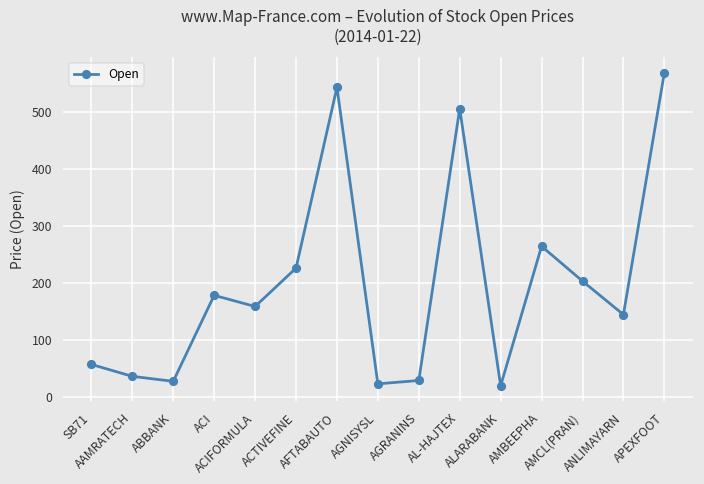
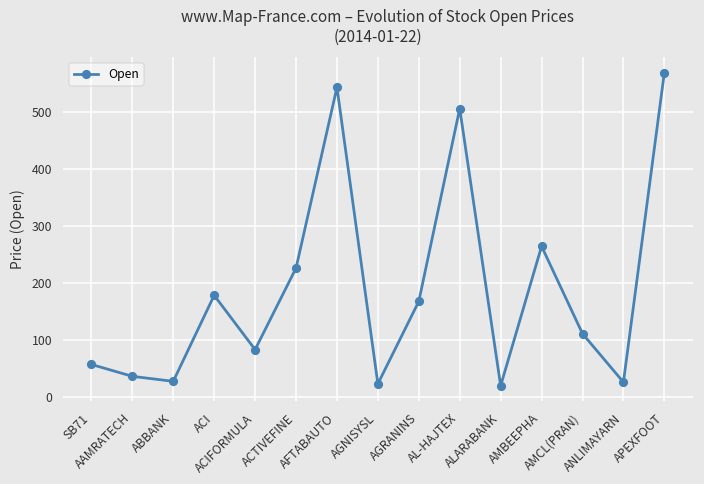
ACIFORMULA: 160 -> 80
AGRANINS: 30 -> 170
AMCL(PRAN): 200 -> 110
ANLIMAYARN: 150 -> 30
